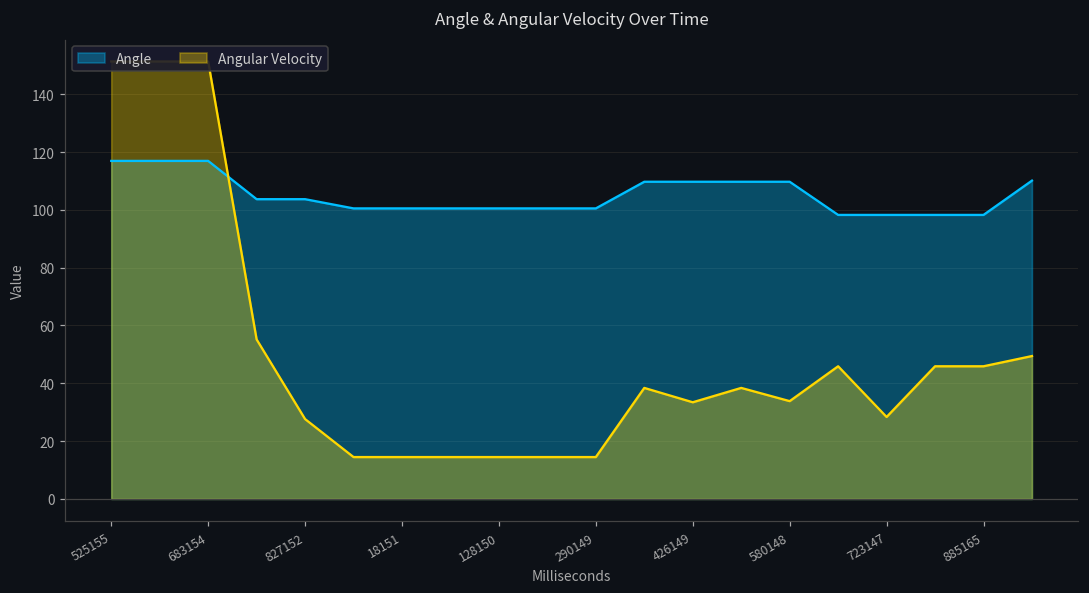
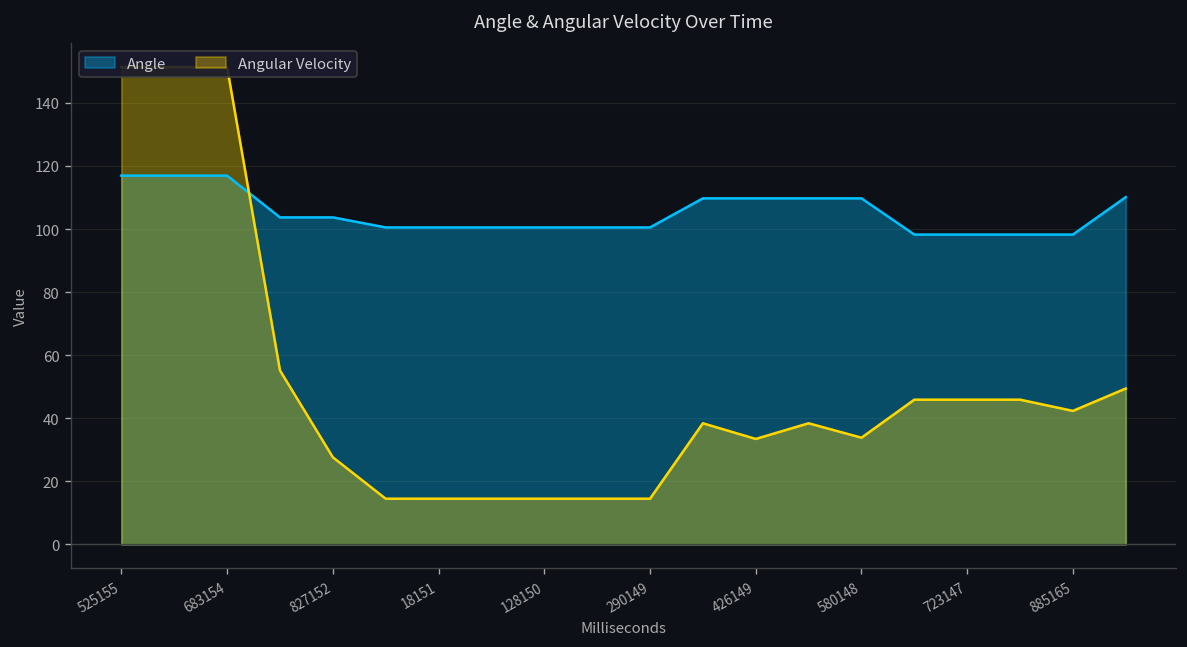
Angular Velocity, 723147: 28 -> 46
Angular Velocity, 885165: 46 -> 42
